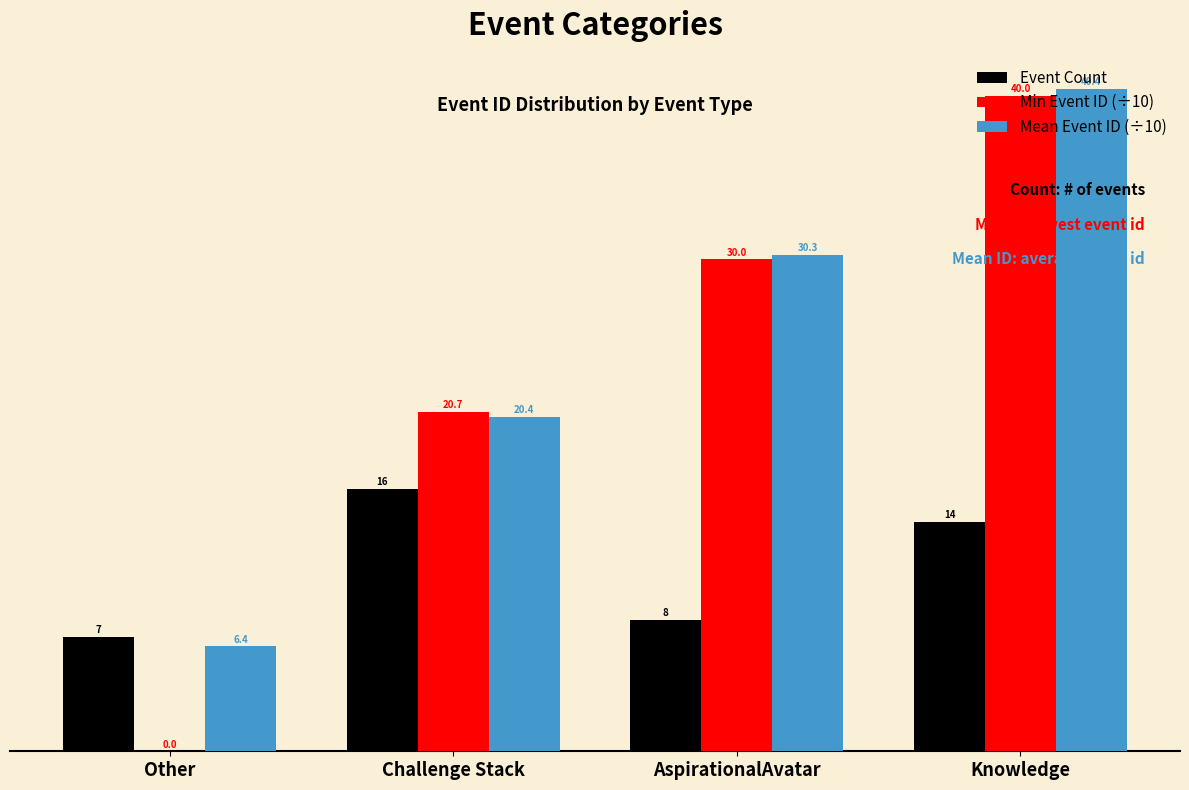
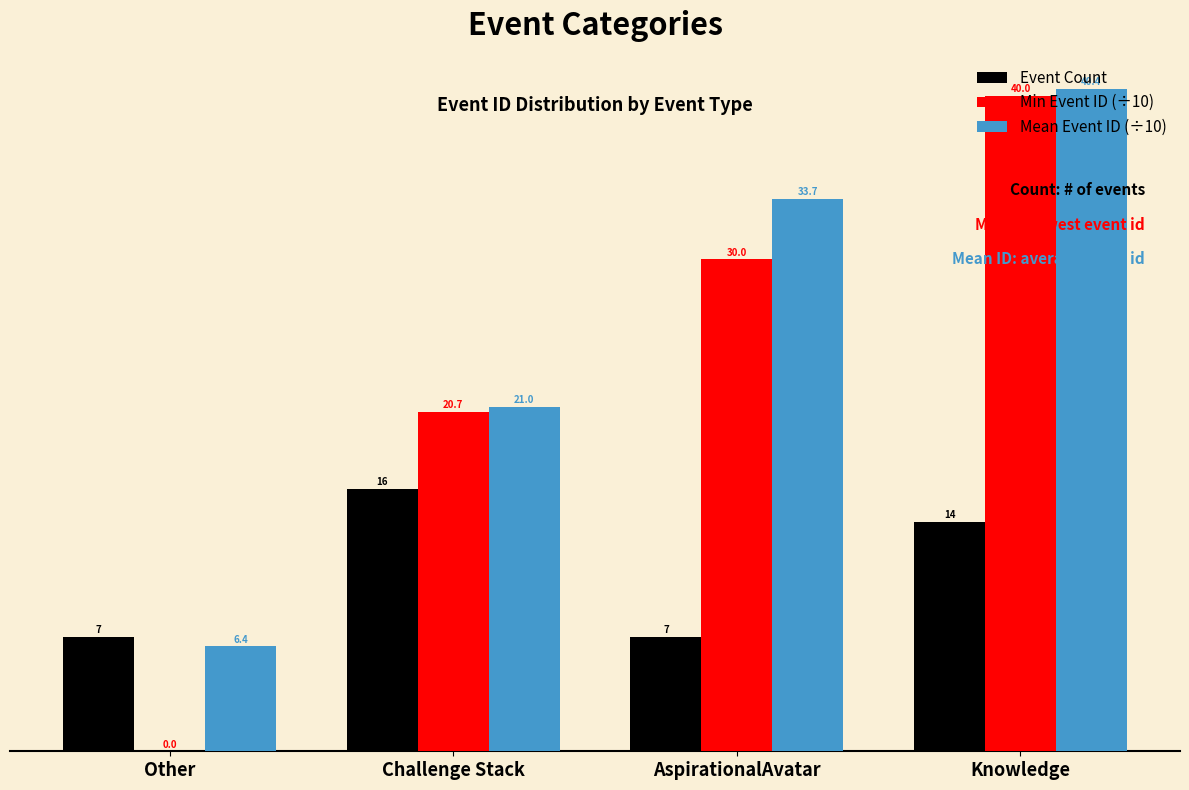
Mean Event ID (÷10), Challenge Stack: 20.4 -> 21.0
Event Count, AspirationalAvatar: 8 -> 7
Mean Event ID (÷10), AspirationalAvatar: 30.3 -> 33.7
